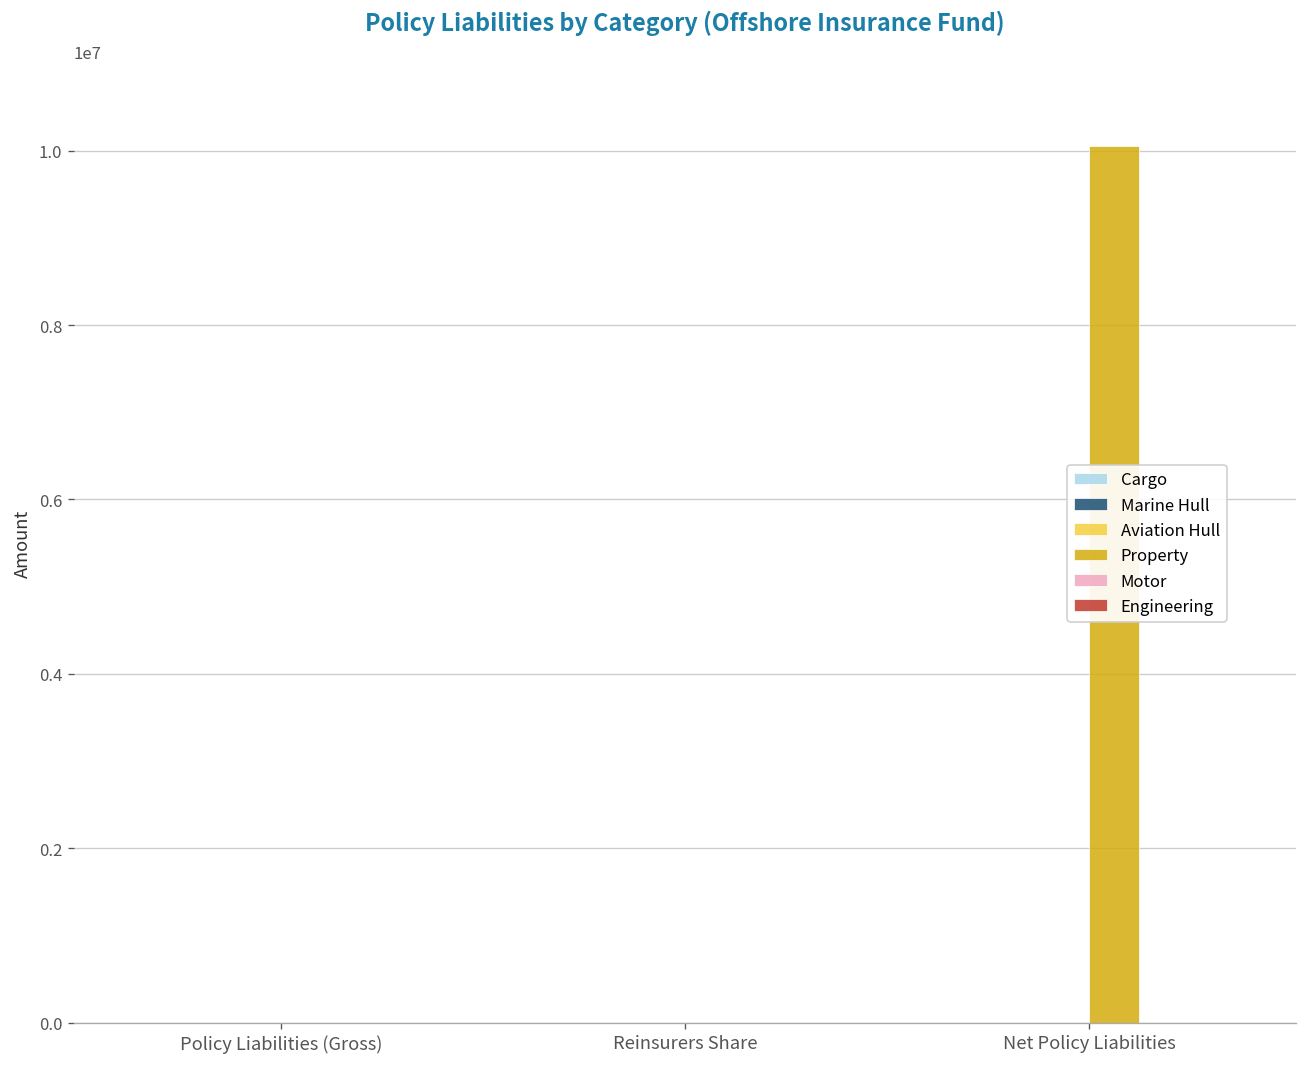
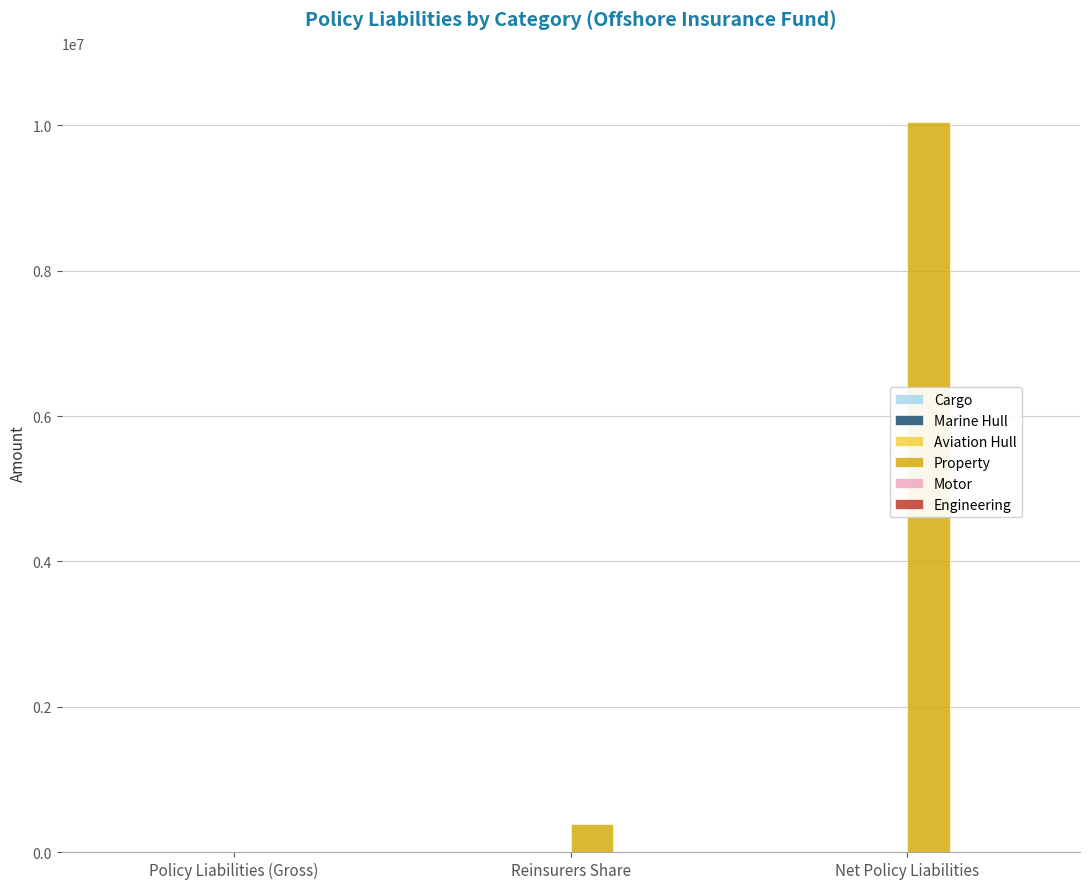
Property, Reinsurers Share: 0 -> 400000
